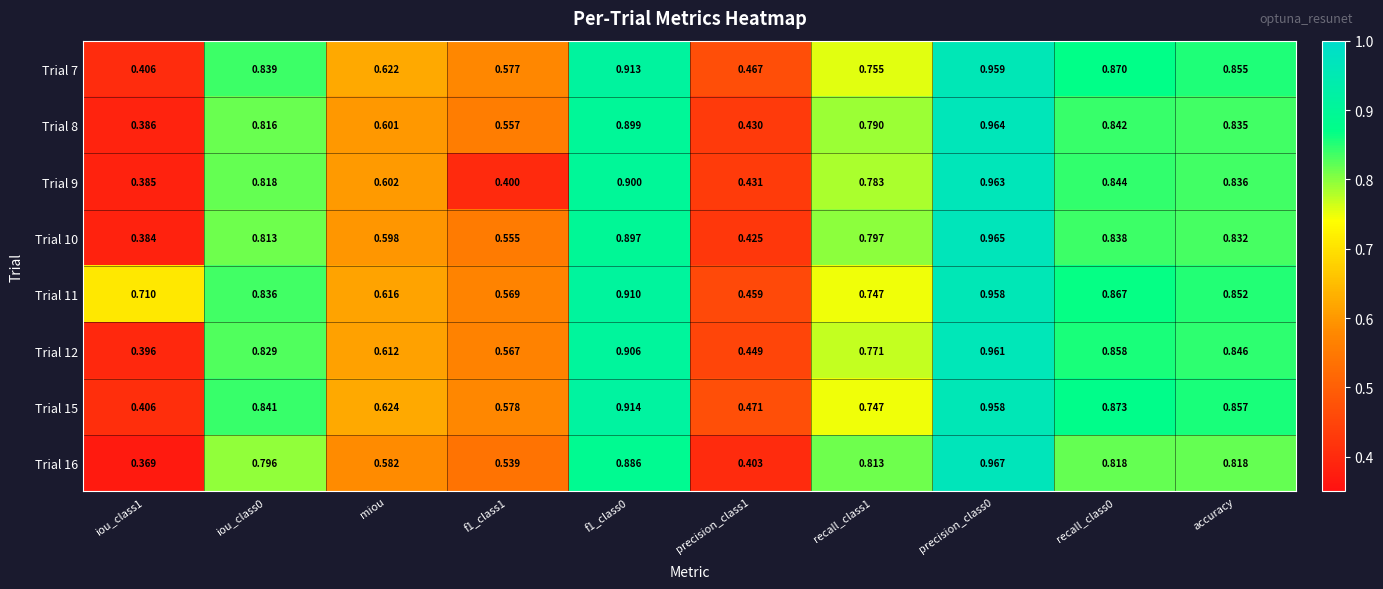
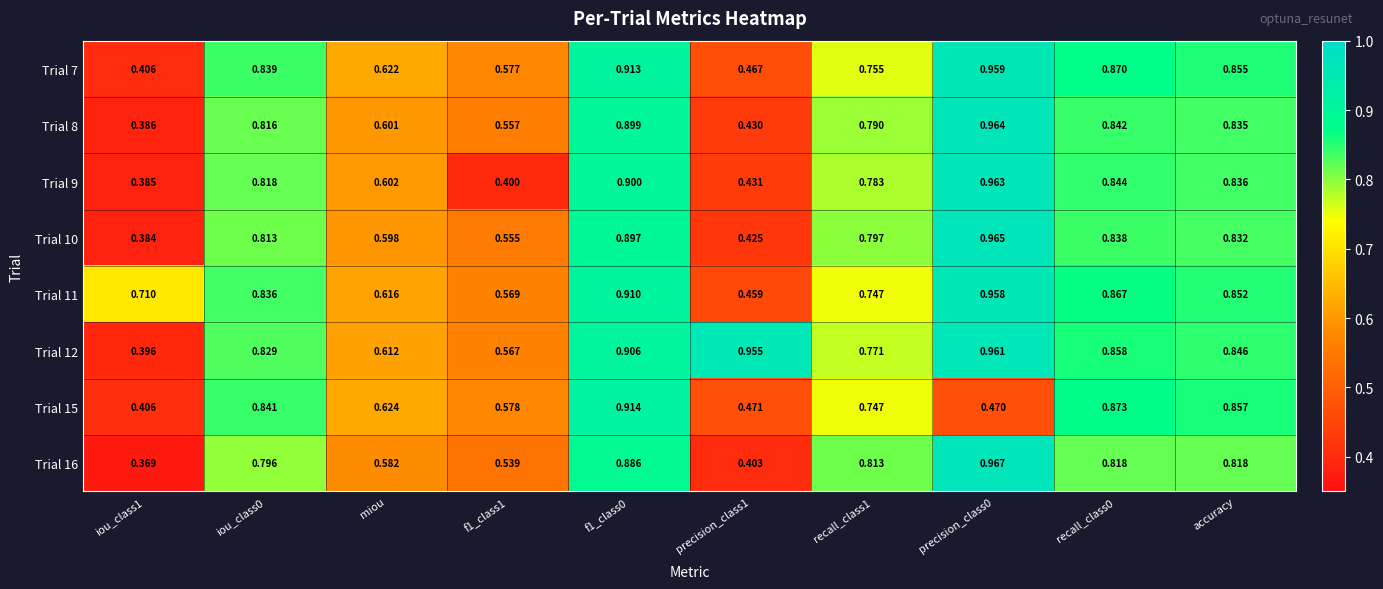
Trial 12, precision_class1: 0.449 -> 0.955
Trial 15, precision_class0: 0.958 -> 0.470
